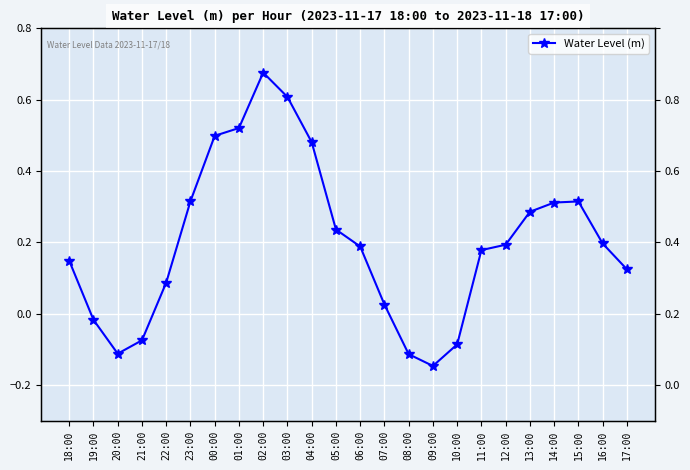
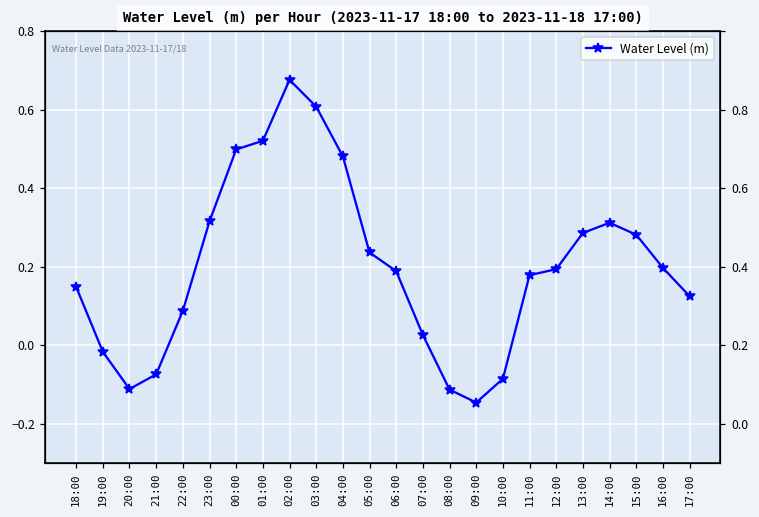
15:00: 0.31 -> 0.28
